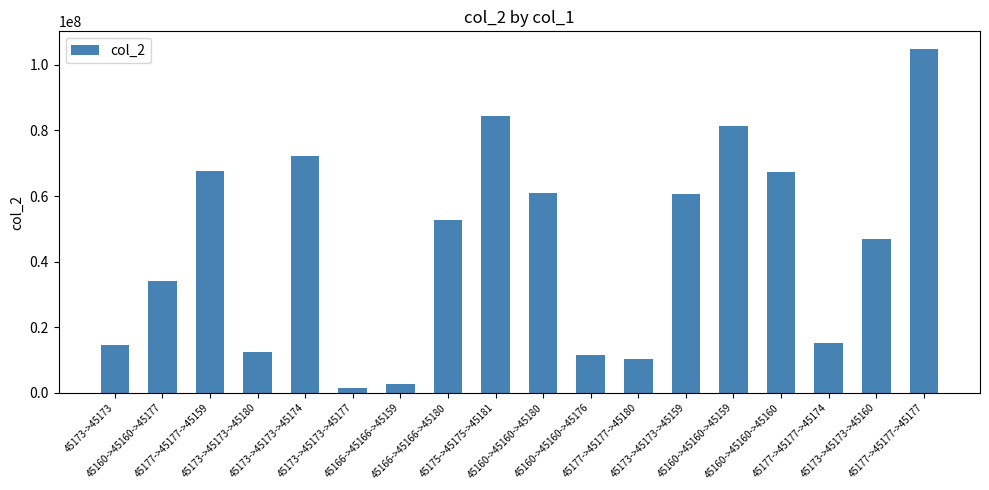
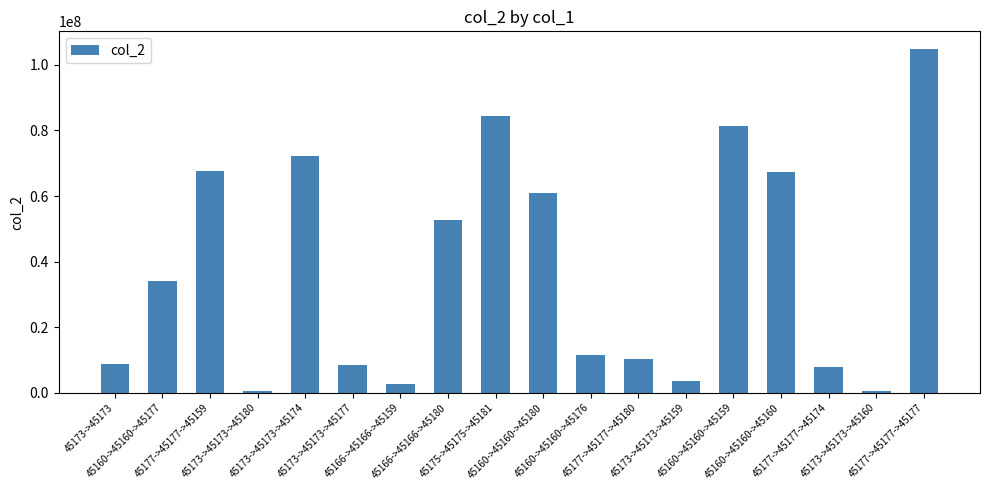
45173->45173: 15000000 -> 9000000
45173->45173->45180: 12000000 -> 0
45173->45173->45177: 2000000 -> 9000000
45173->45173->45159: 61000000 -> 3000000
45177->45177->45174: 15000000 -> 8000000
45173->45173->45160: 47000000 -> 1000000
